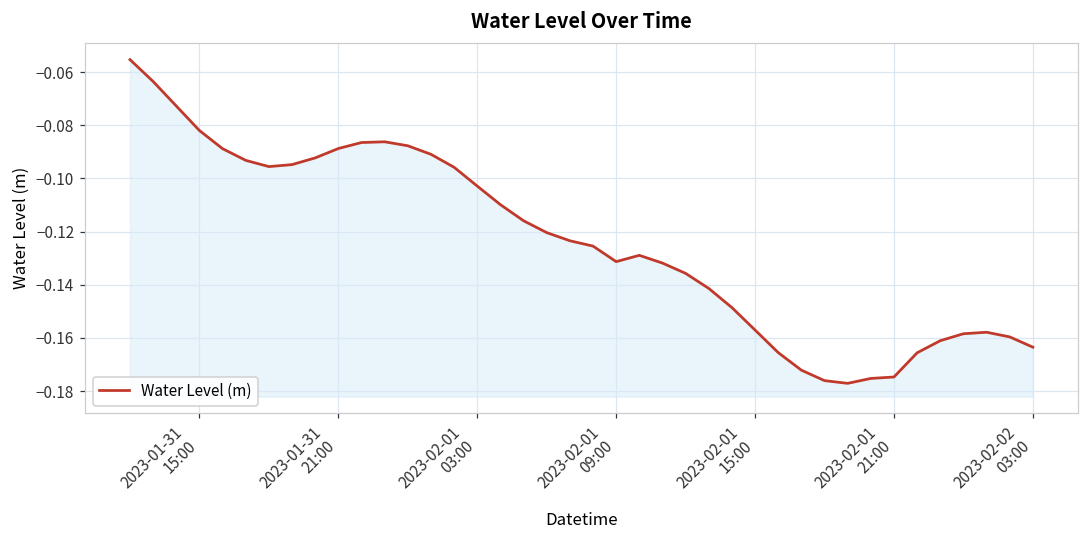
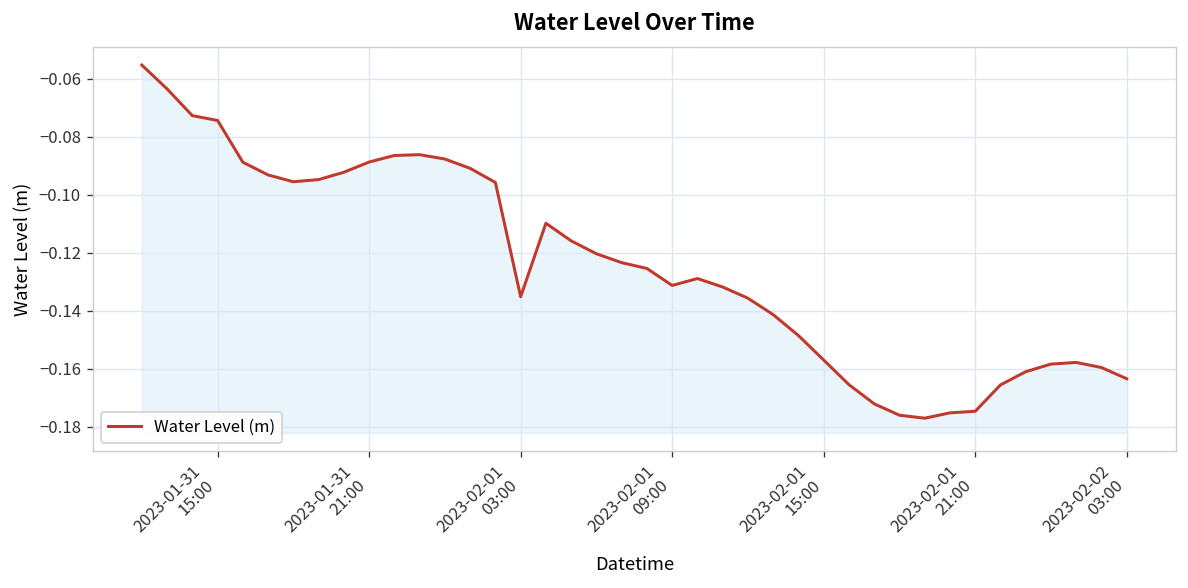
2023-01-31 15:00: -0.082 -> -0.074
2023-02-01 03:00: -0.103 -> -0.135
